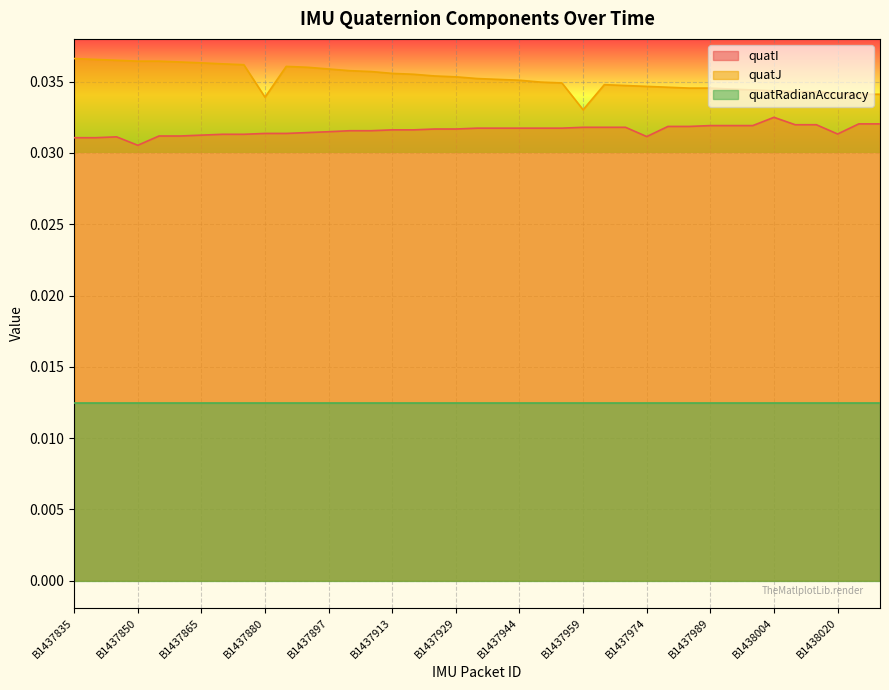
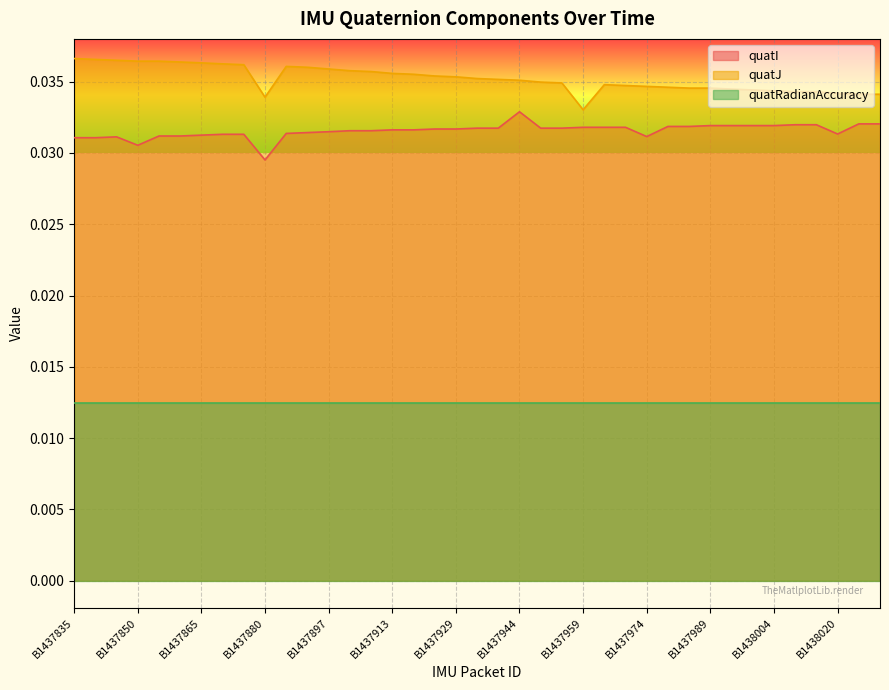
quatI, B1437880: 0.0314 -> 0.0295
quatI, B1437944: 0.0317 -> 0.0329
quatI, B1438004: 0.0325 -> 0.0319
